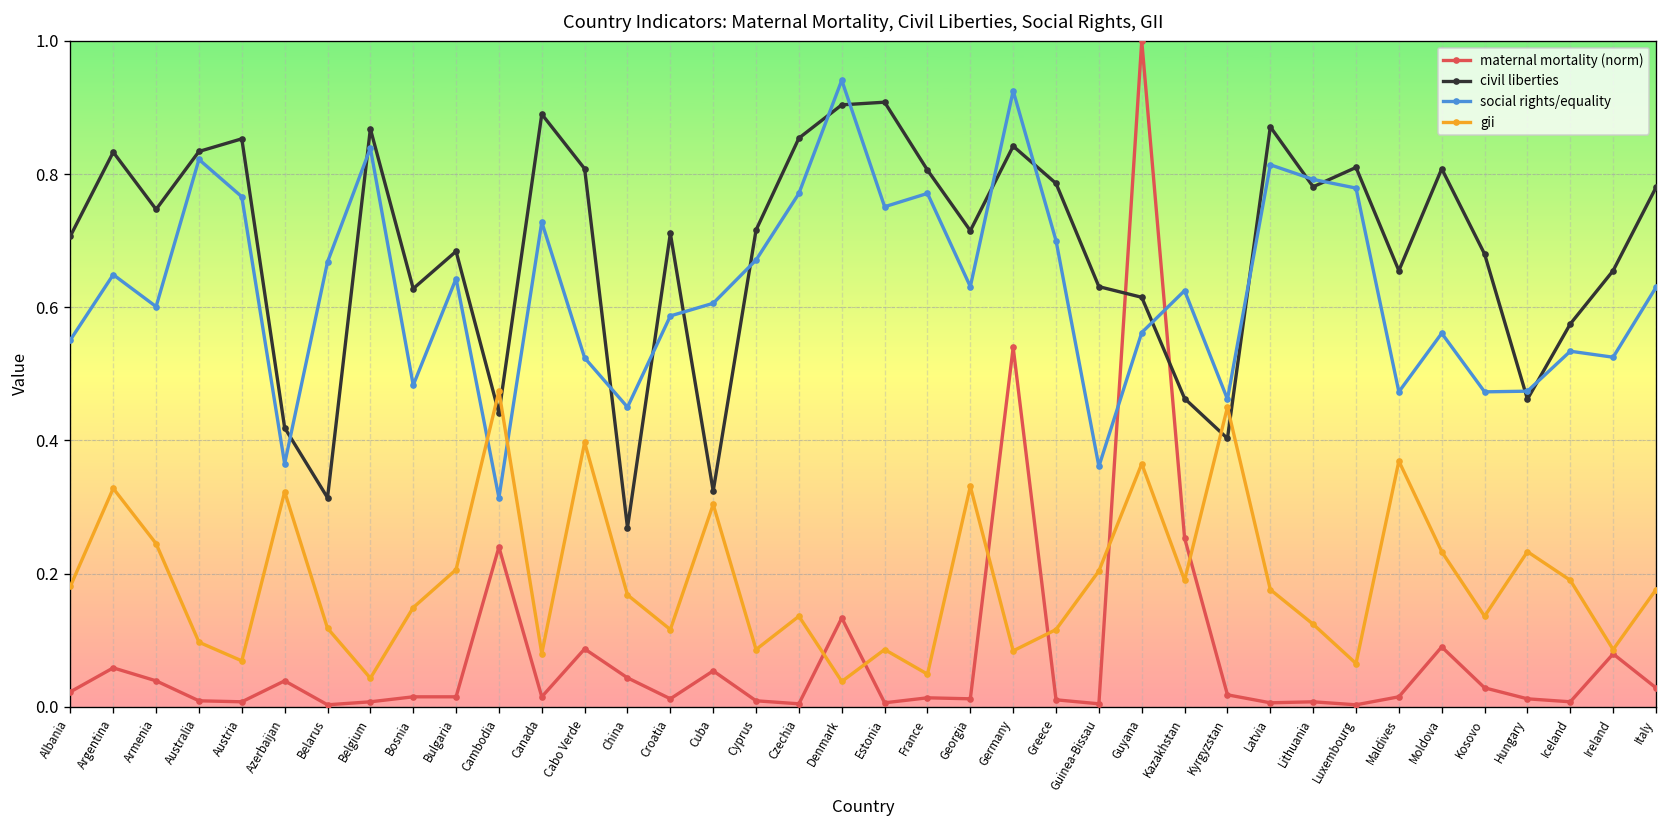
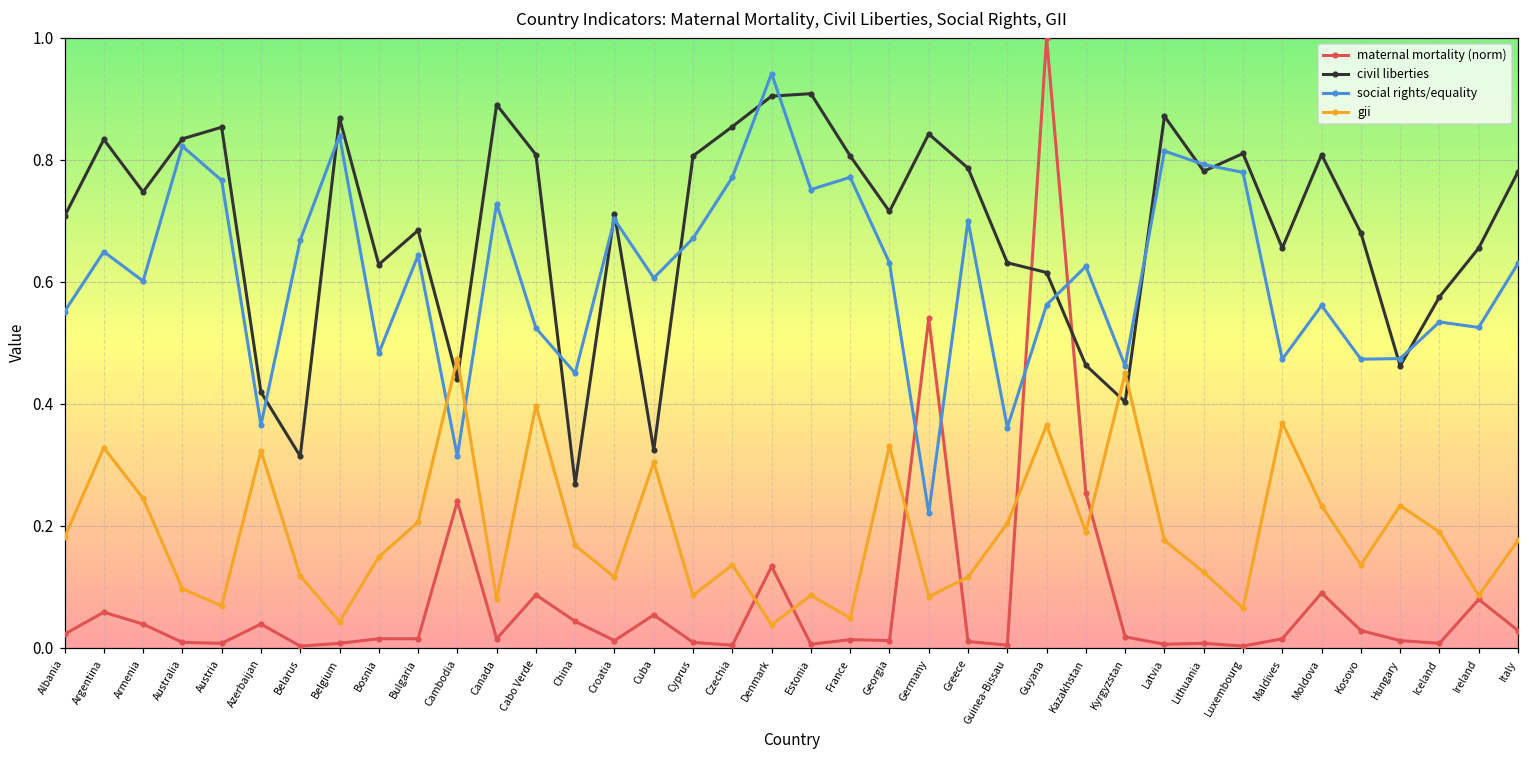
social rights/equality, Croatia: 0.59 -> 0.70
civil liberties, Cyprus: 0.72 -> 0.81
social rights/equality, Germany: 0.93 -> 0.22
